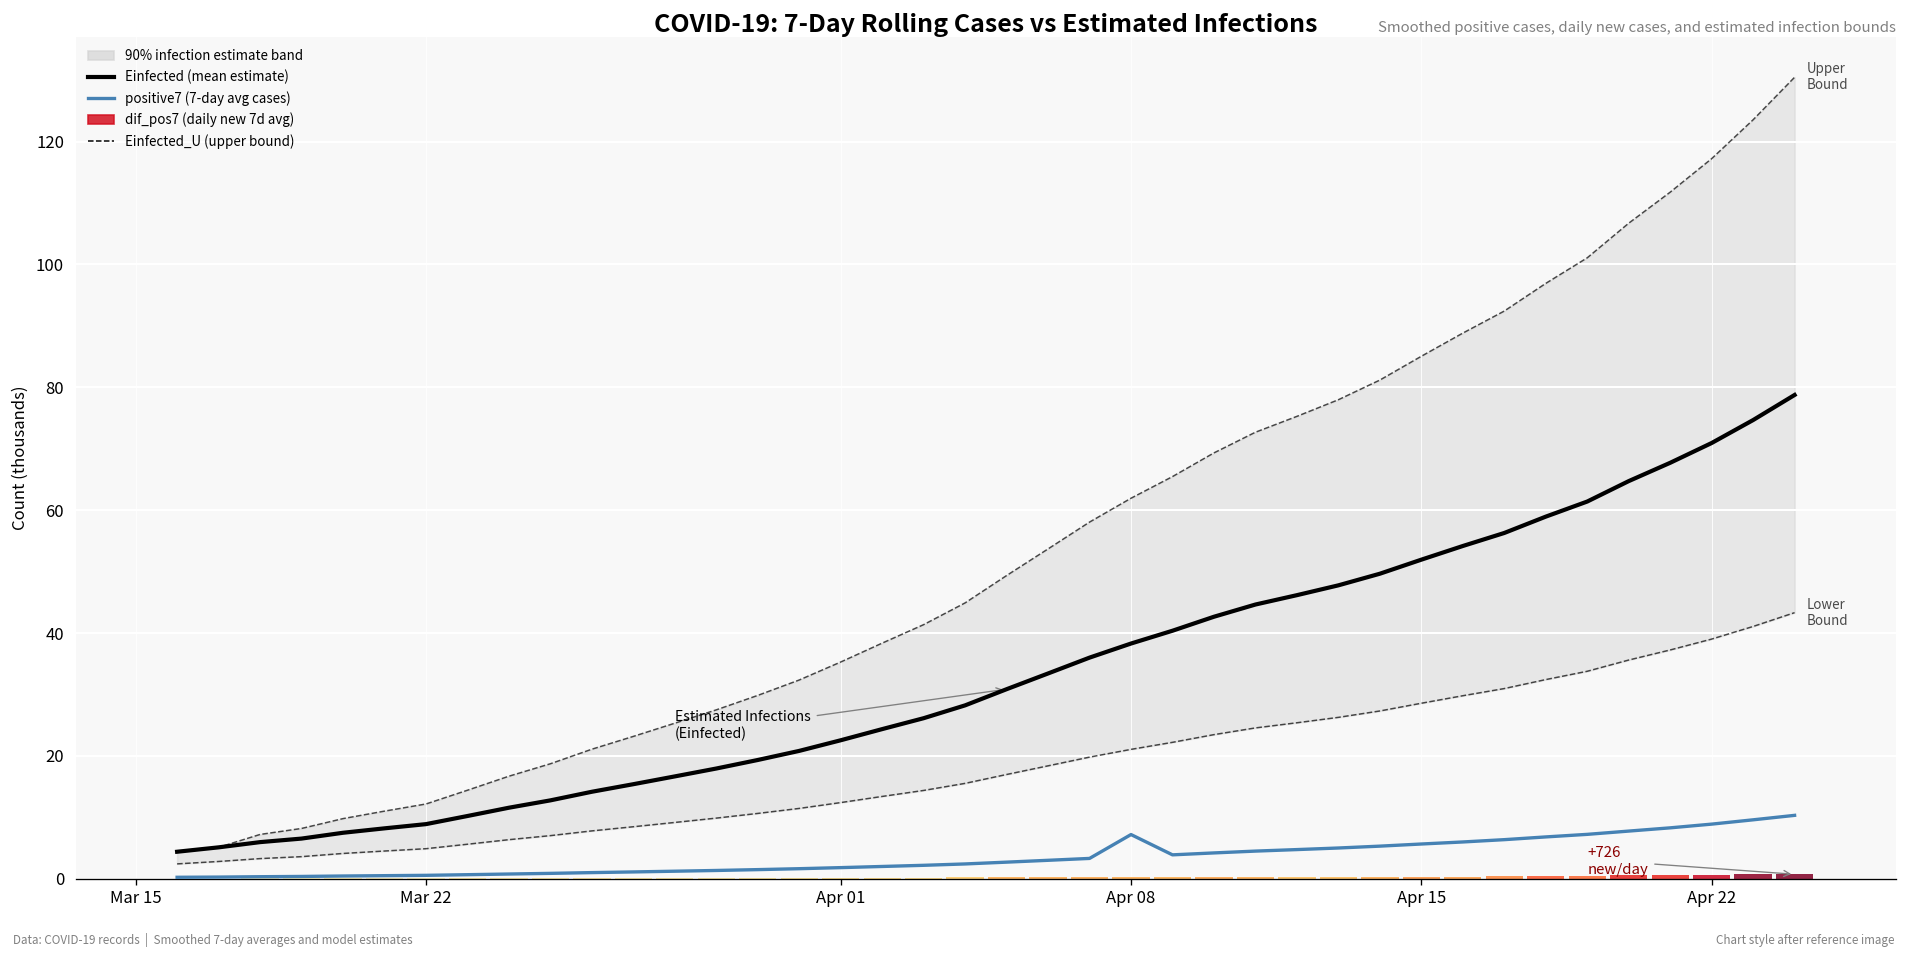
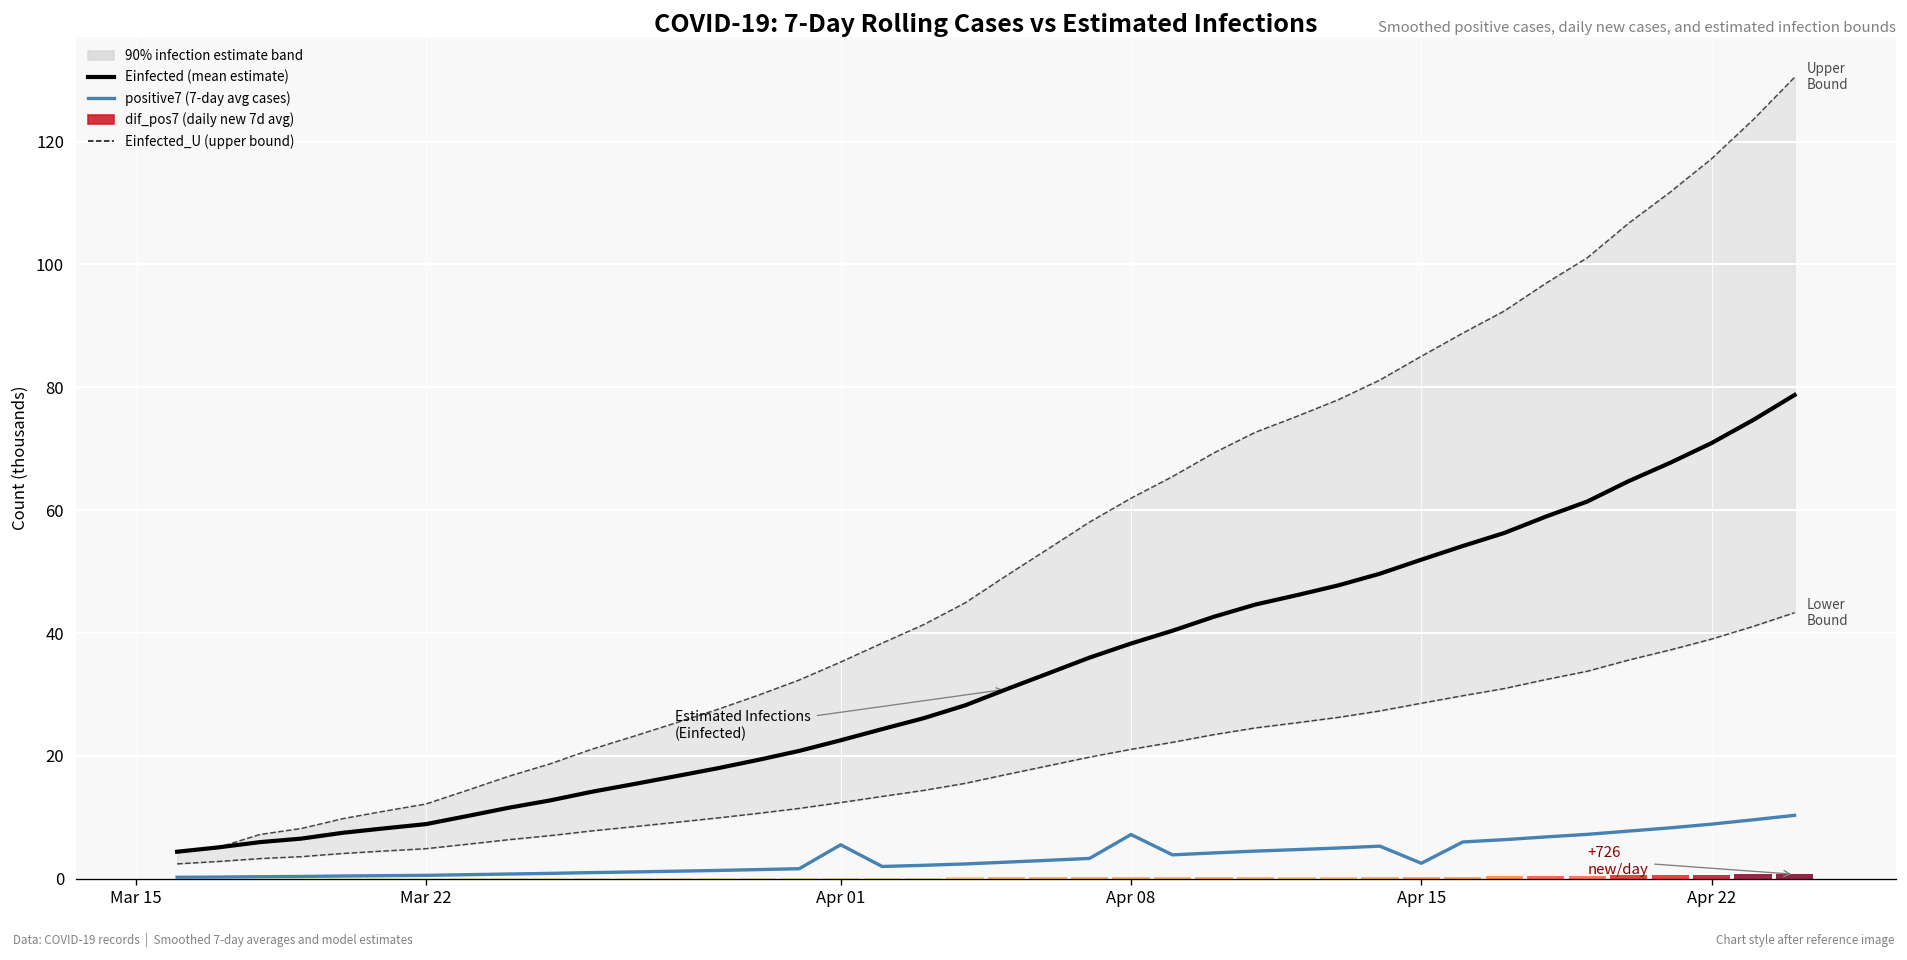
positive7 (7-day avg cases), Apr 01: 2 -> 6
positive7 (7-day avg cases), Apr 15: 6 -> 3
